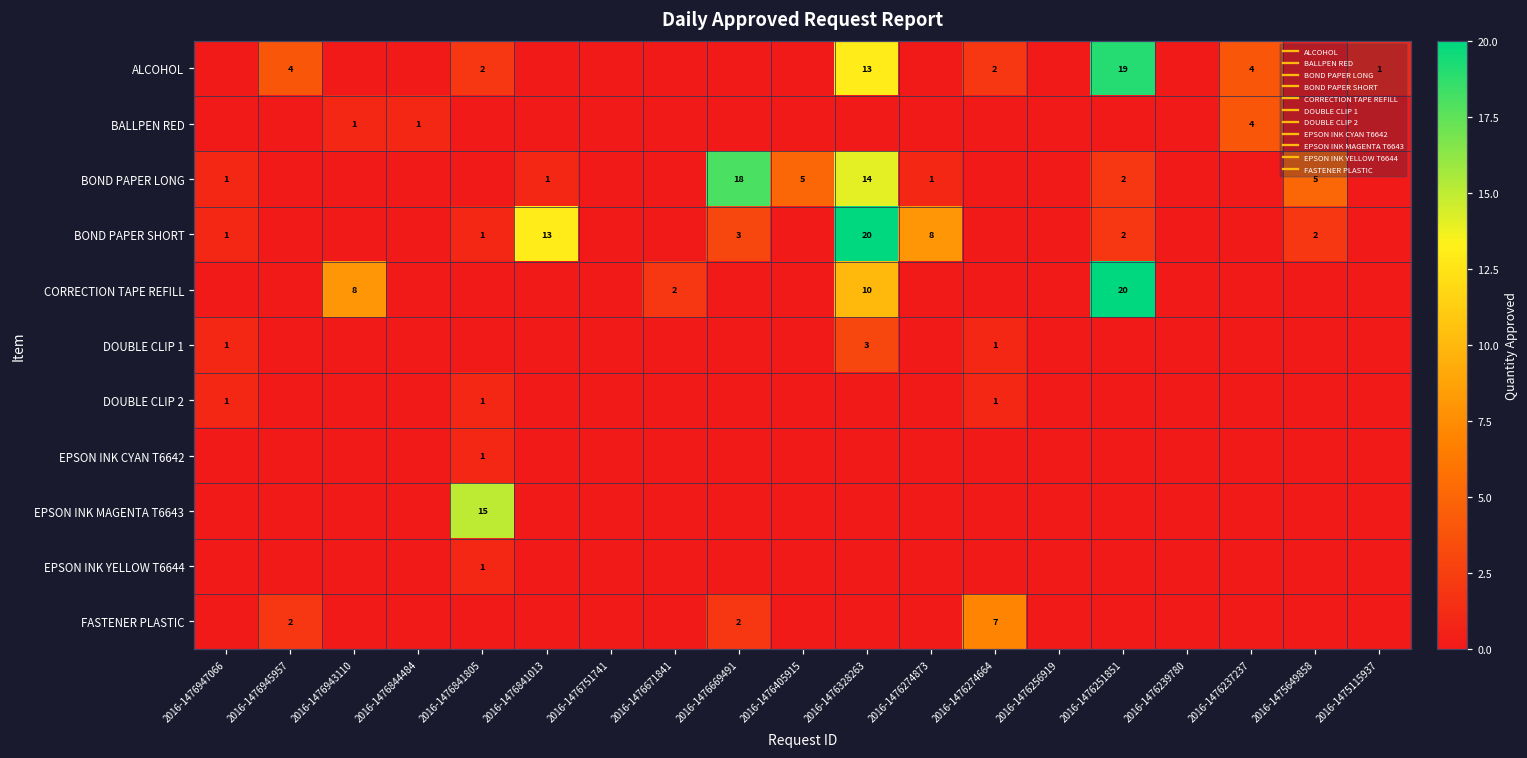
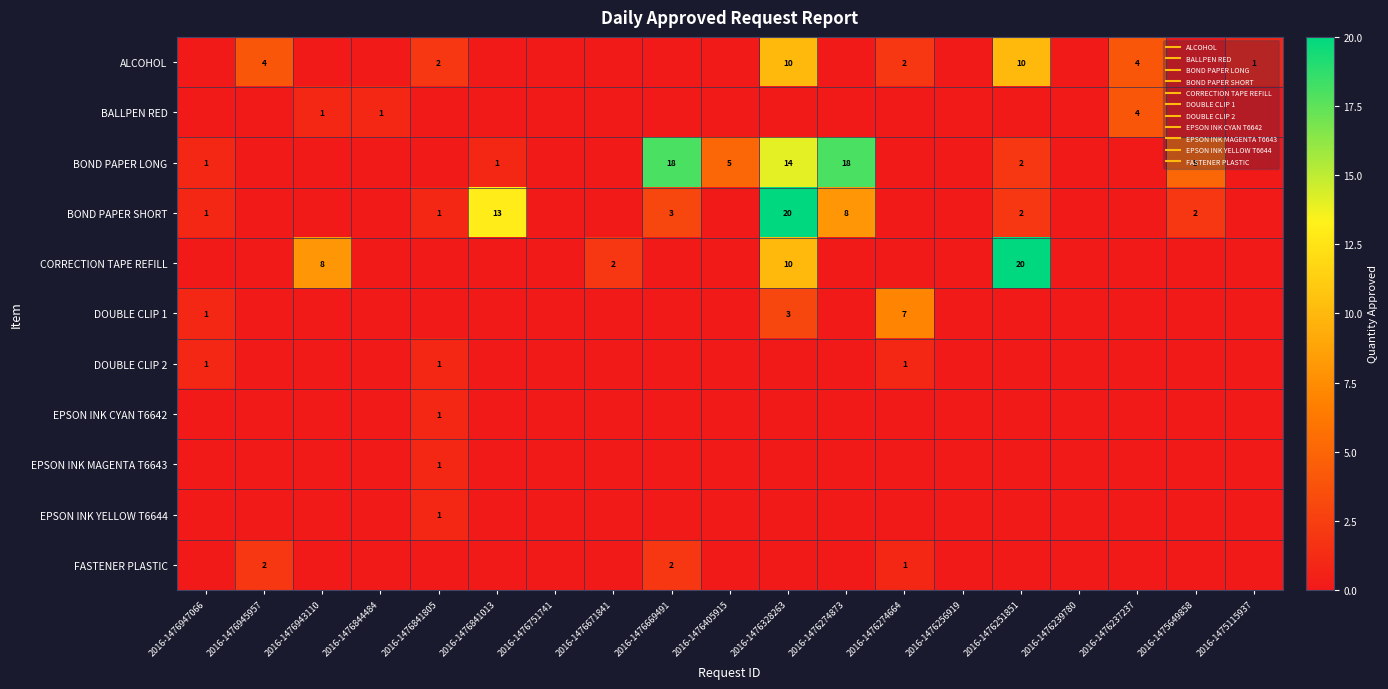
ALCOHOL, 2016-1476328263: 13 -> 10
ALCOHOL, 2016-1476251851: 19 -> 10
BOND PAPER LONG, 2016-1476274873: 1 -> 18
DOUBLE CLIP 1, 2016-1476274664: 1 -> 7
EPSON INK MAGENTA T6643, 2016-1476841805: 15 -> 1
FASTENER PLASTIC, 2016-1476274664: 7 -> 1
